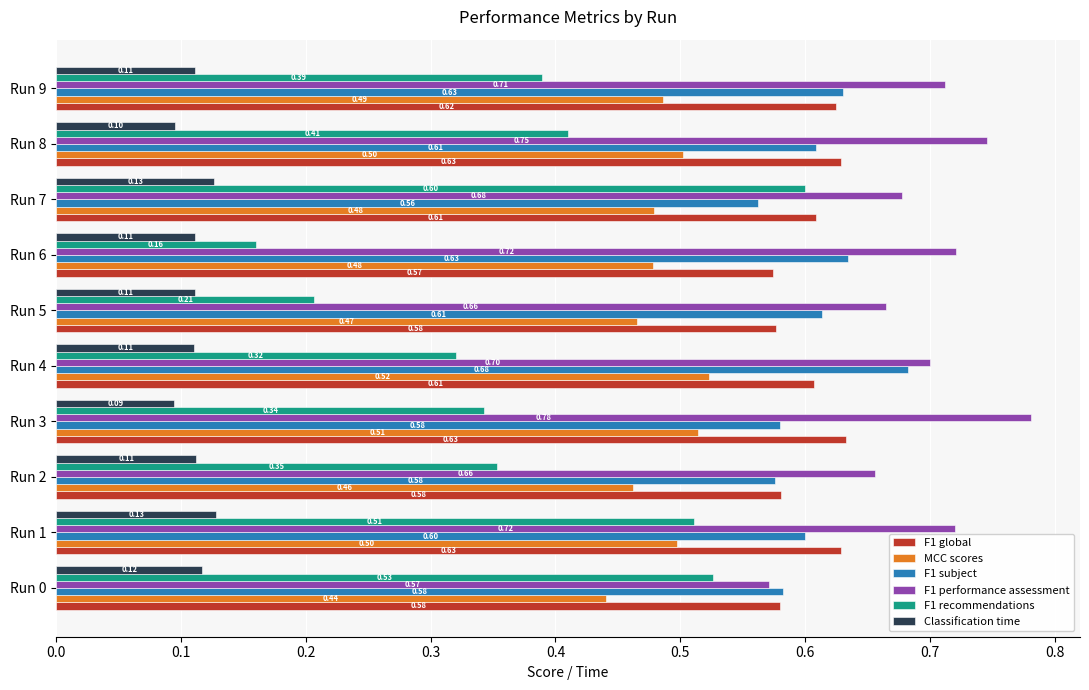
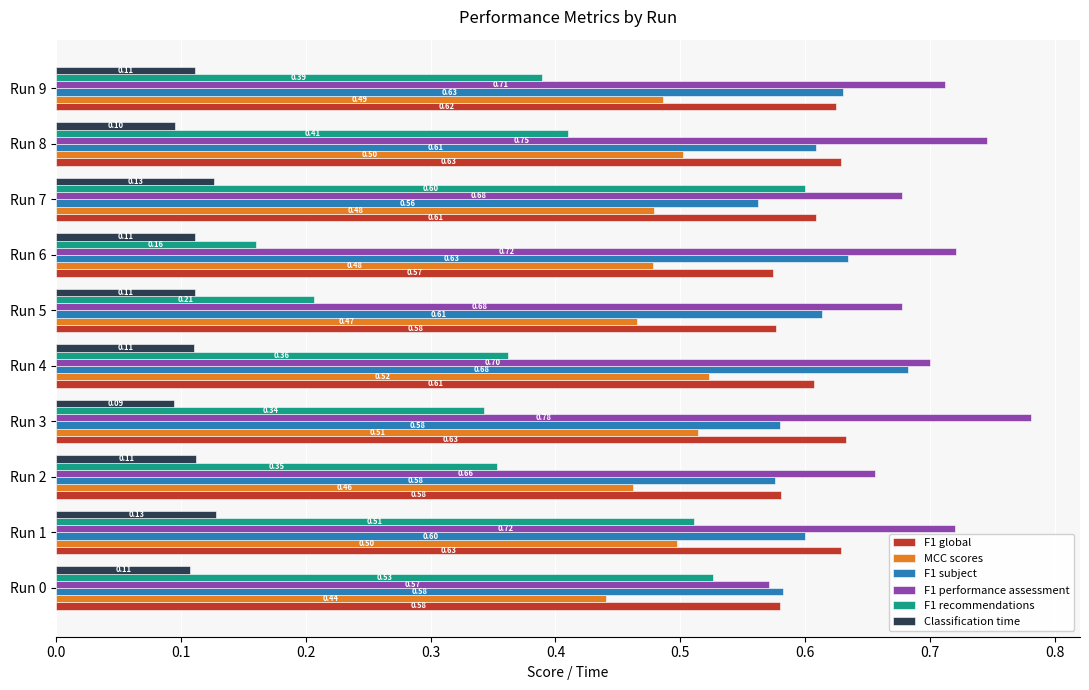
F1 performance assessment, Run 5: 0.66 -> 0.68
F1 recommendations, Run 4: 0.32 -> 0.36
Classification time, Run 0: 0.12 -> 0.11
